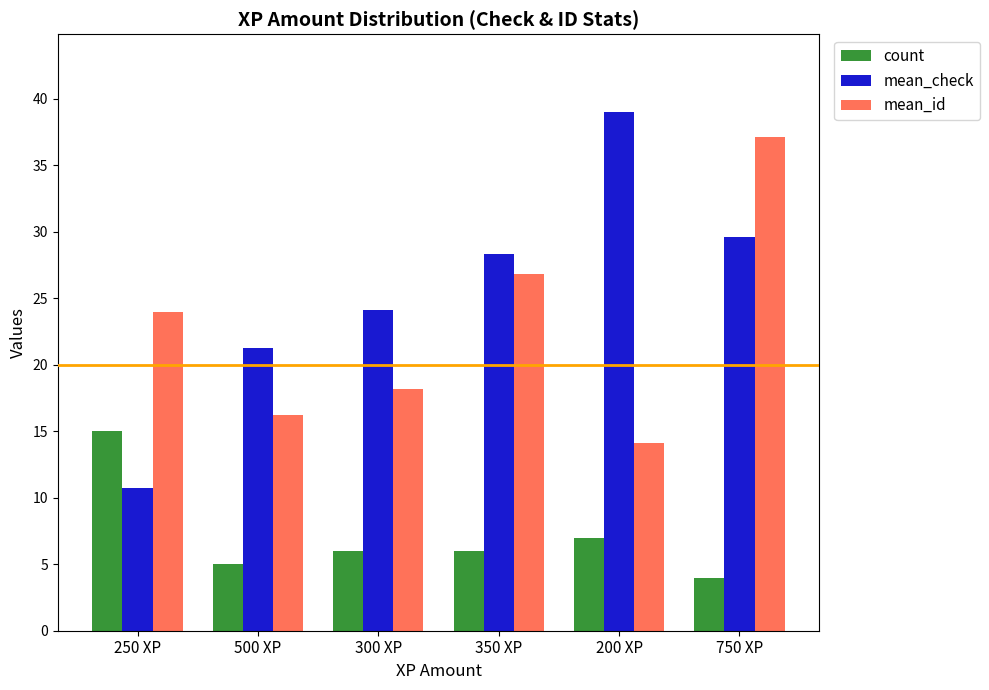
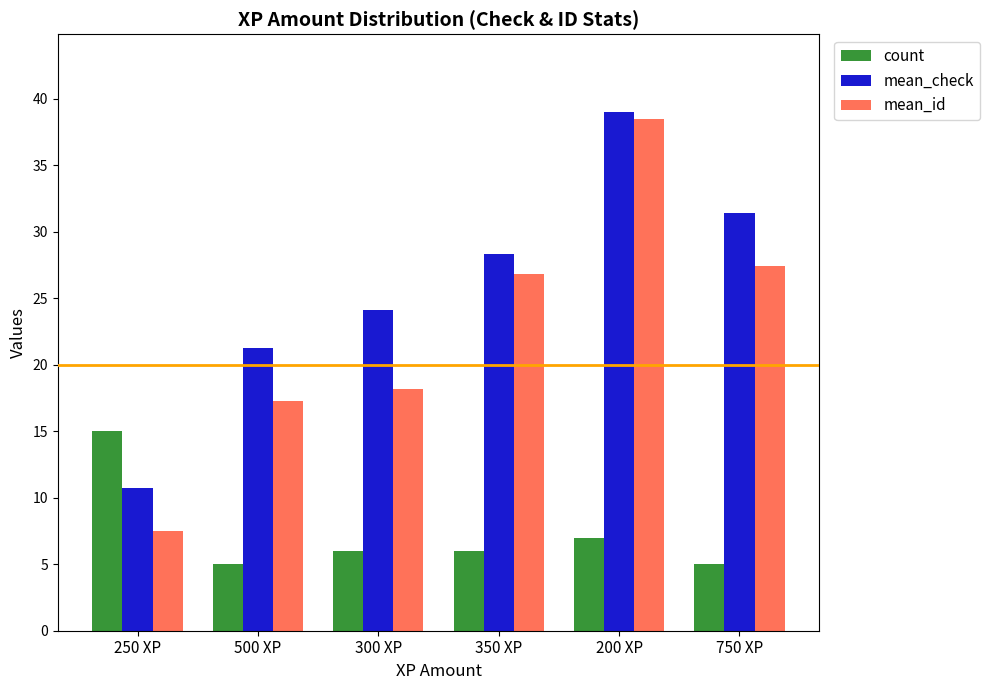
mean_id, 250 XP: 24.0 -> 7.5
mean_id, 500 XP: 16.2 -> 17.3
mean_id, 200 XP: 14.1 -> 38.5
count, 750 XP: 4 -> 5
mean_check, 750 XP: 29.6 -> 31.4
mean_id, 750 XP: 37.1 -> 27.4
